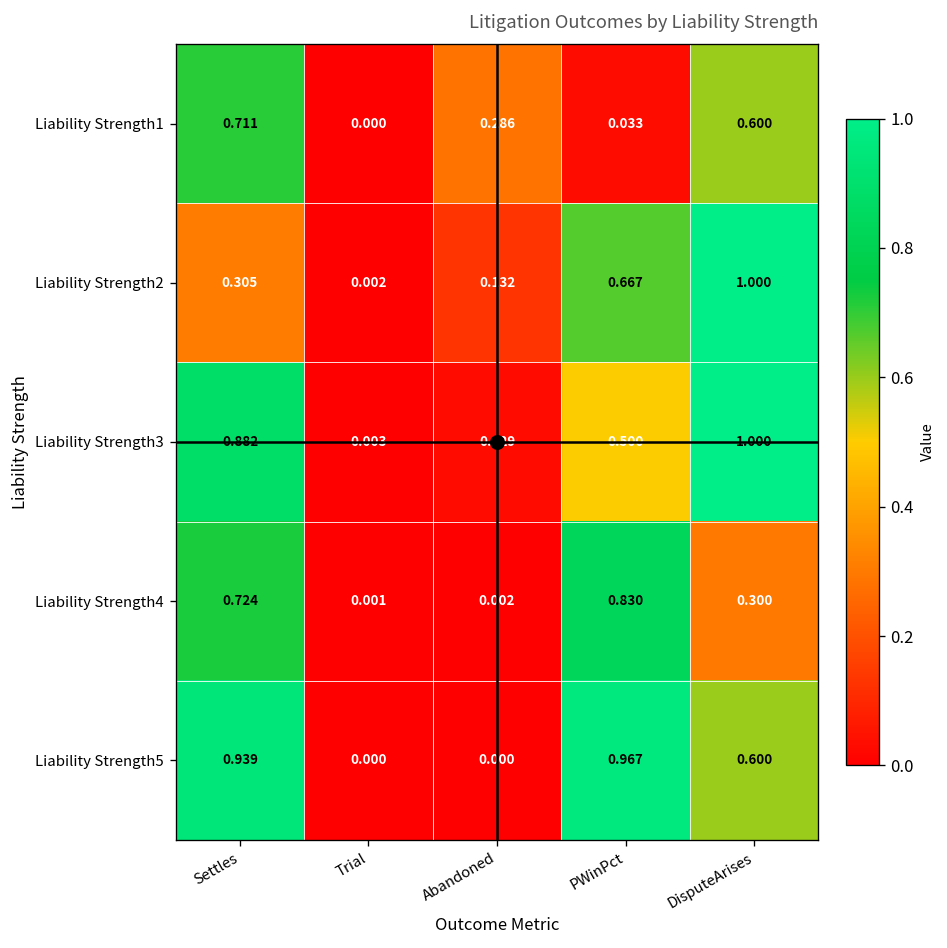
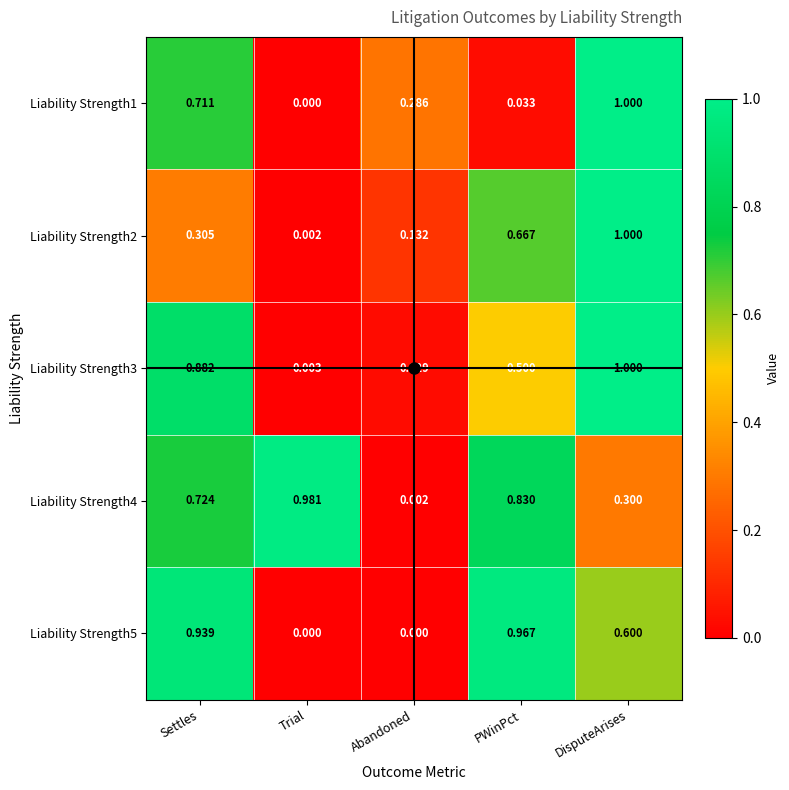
Liability Strength1, DisputeArises: 0.600 -> 1.000
Liability Strength4, Trial: 0.001 -> 0.981
